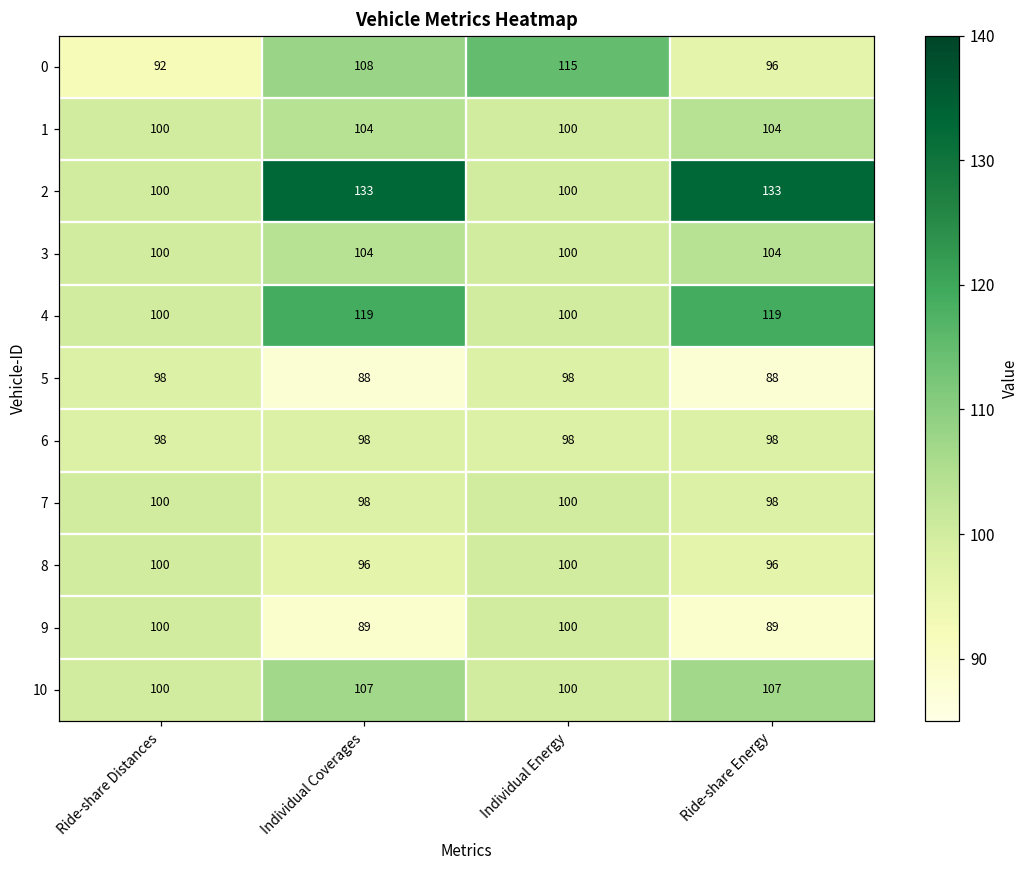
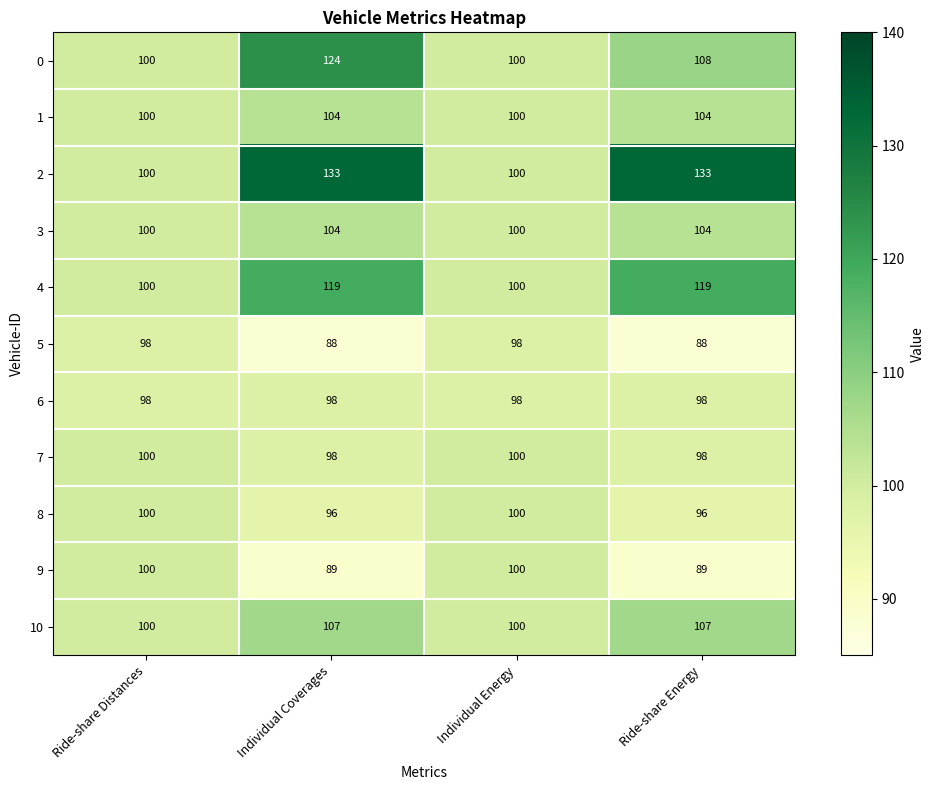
0, Ride-share Distances: 92 -> 100
0, Individual Coverages: 108 -> 124
0, Individual Energy: 115 -> 100
0, Ride-share Energy: 96 -> 108
